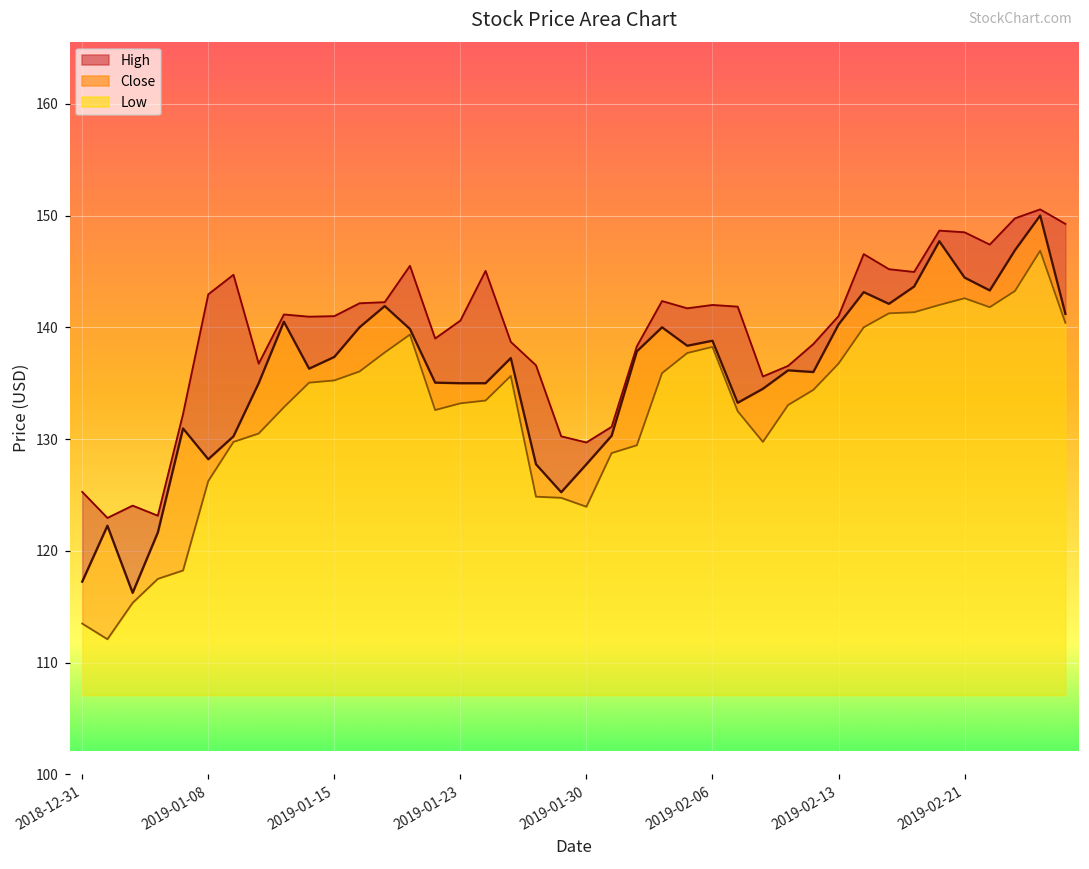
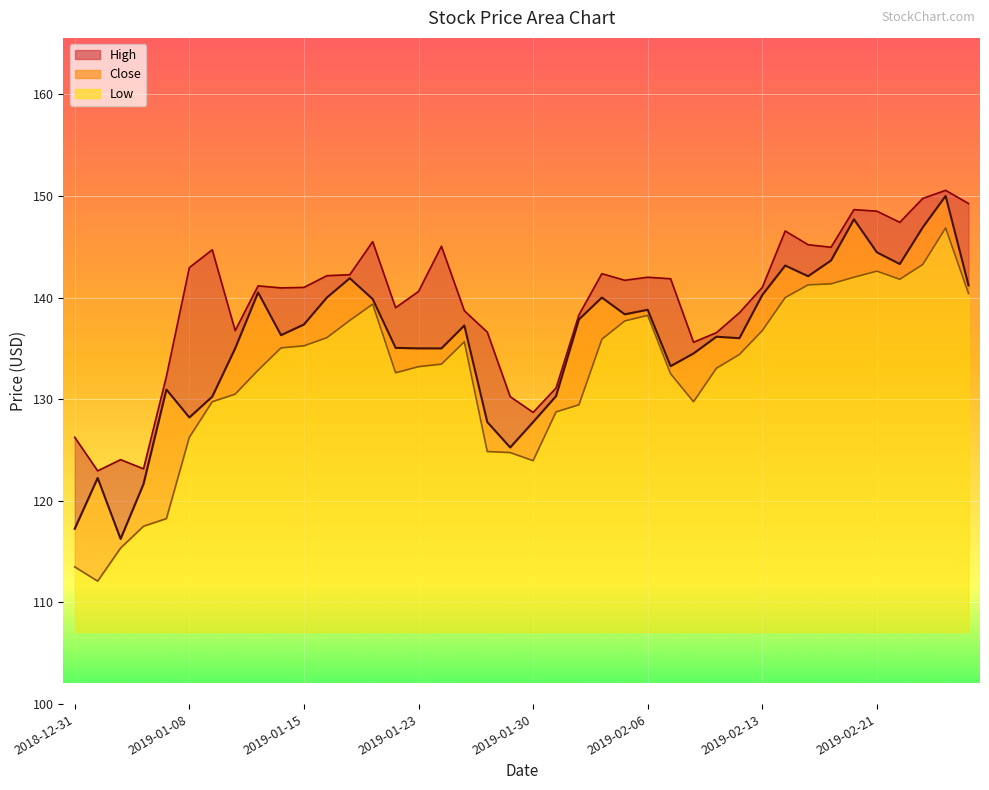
High, 2018-12-31: 125.3 -> 126.3
High, 2019-01-30: 129.7 -> 128.7
